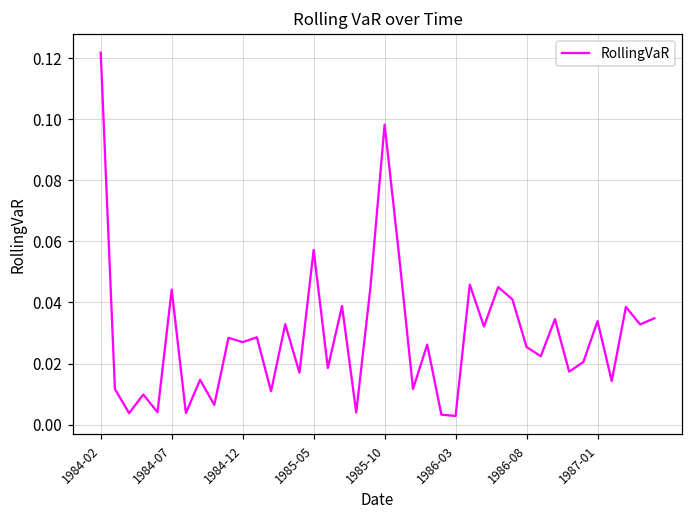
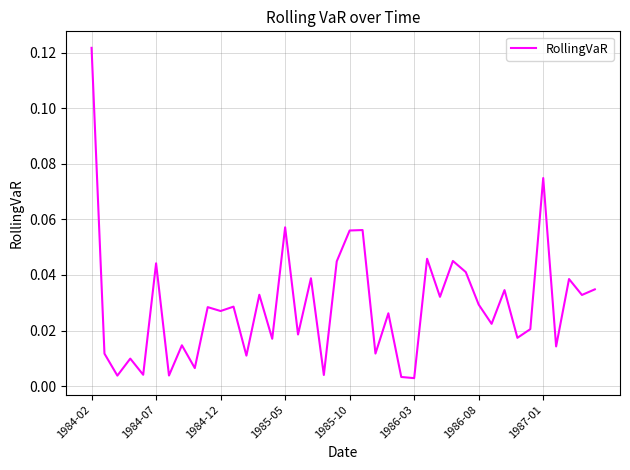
1985-10: 0.098 -> 0.056
1986-08: 0.025 -> 0.029
1987-01: 0.034 -> 0.075
